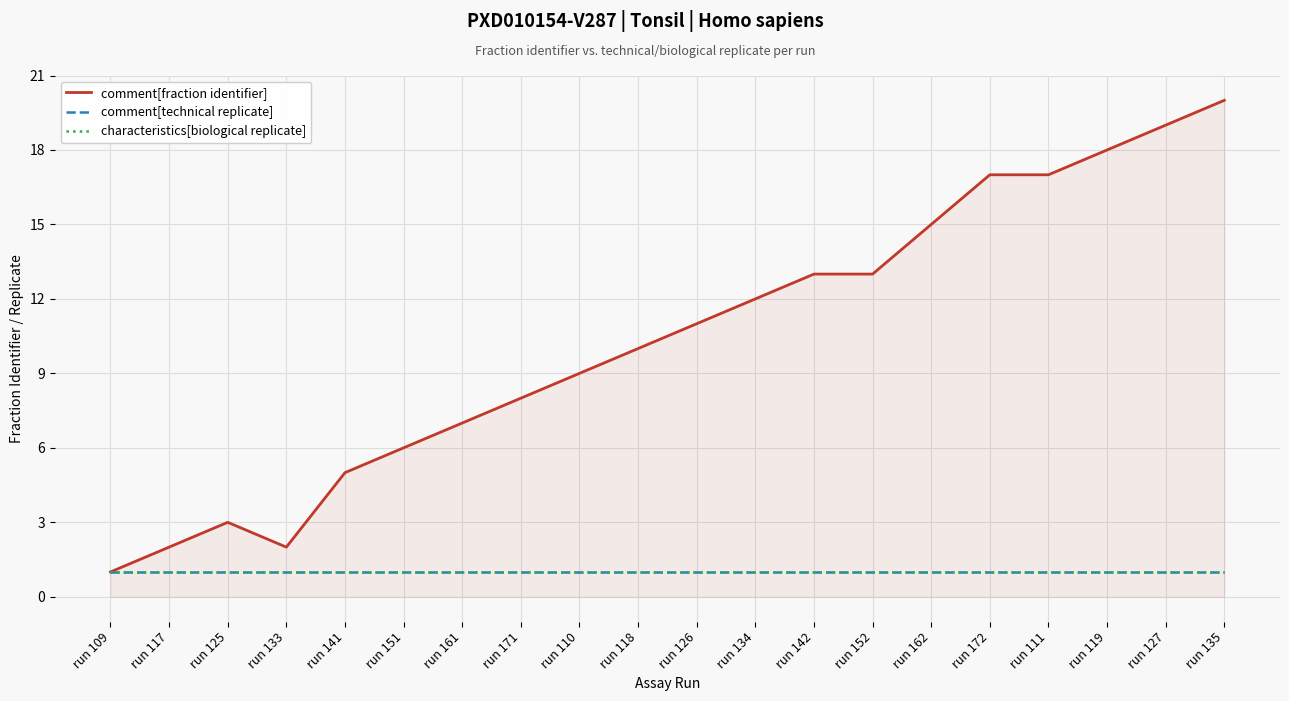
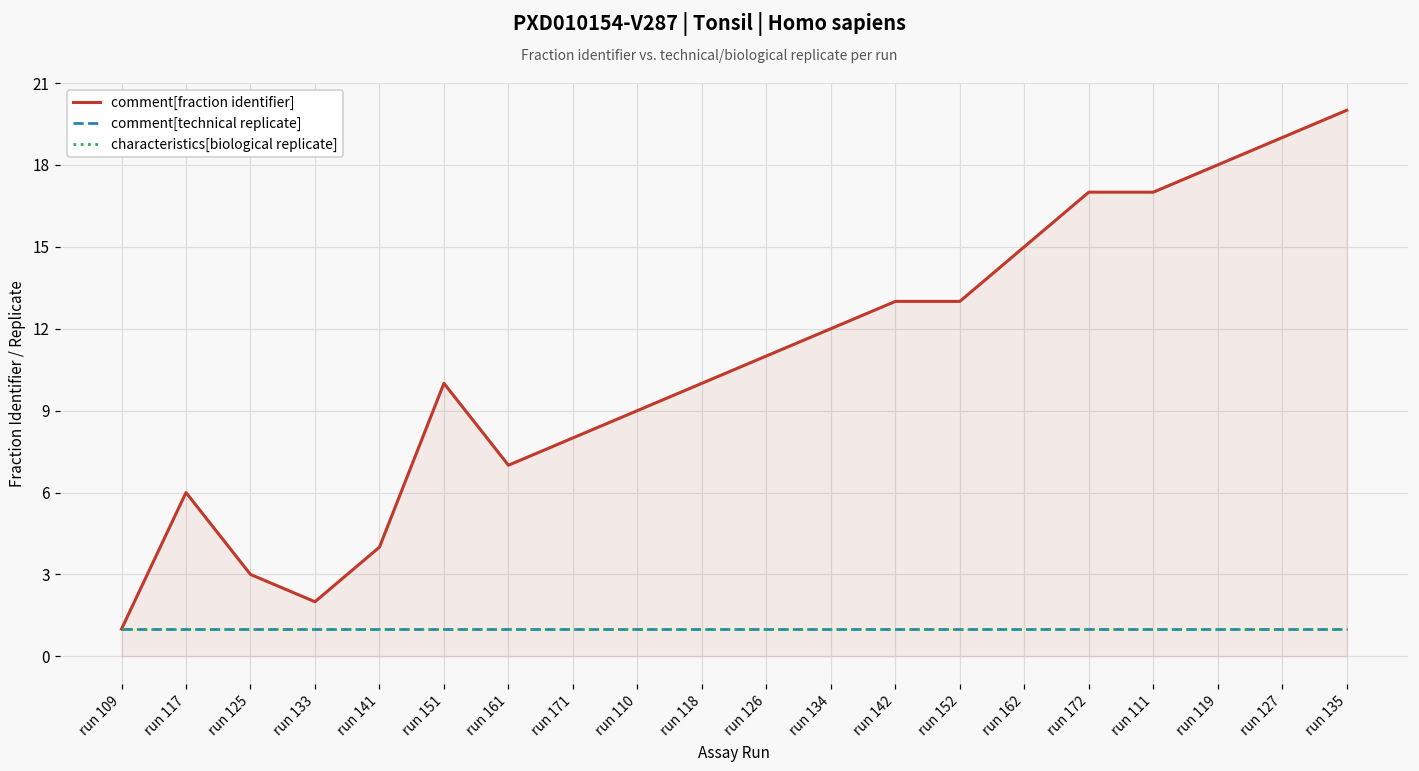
comment[fraction identifier], run 117: 2 -> 6
comment[fraction identifier], run 141: 5 -> 4
comment[fraction identifier], run 151: 6 -> 10
